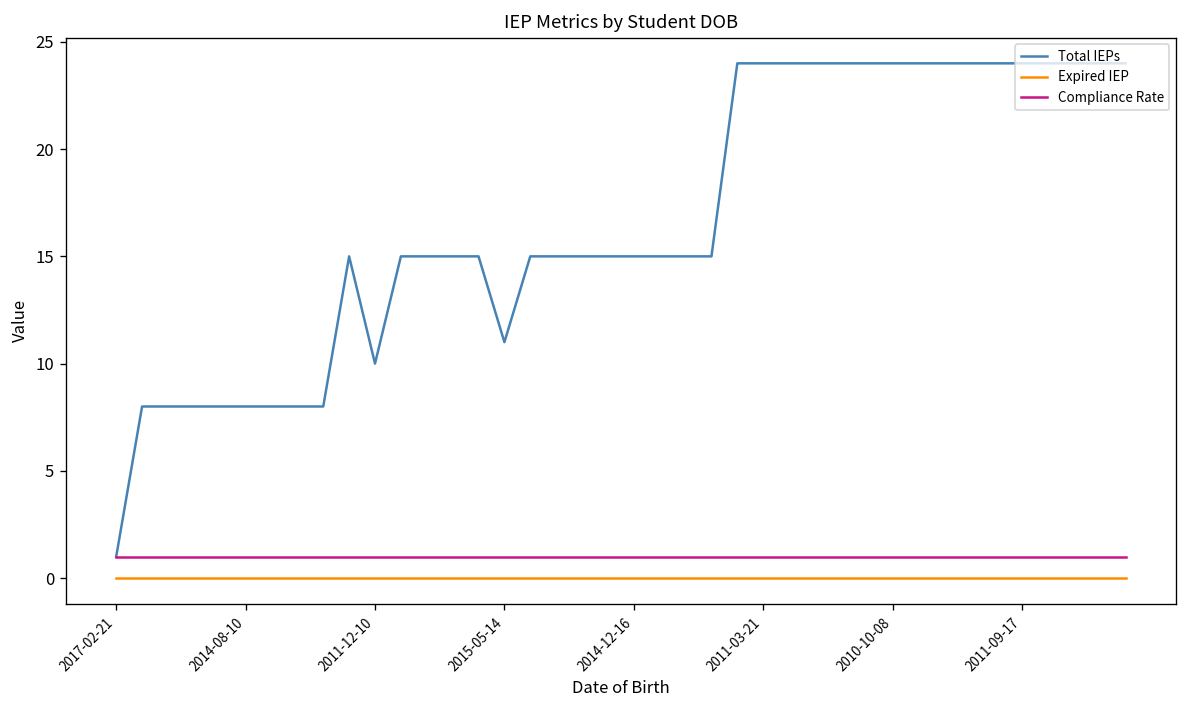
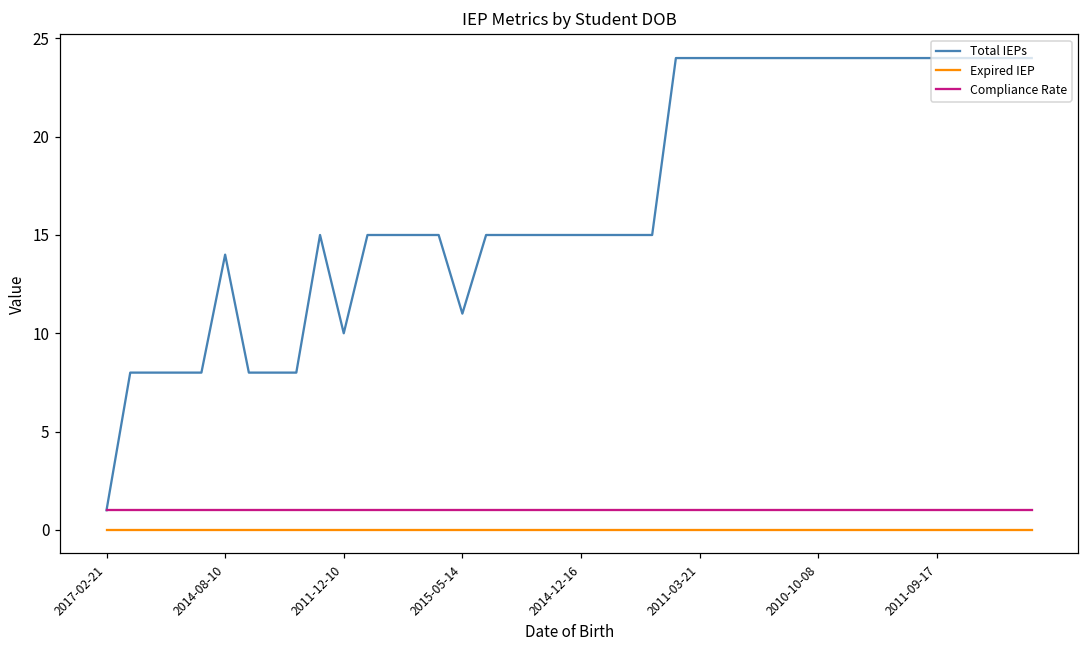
Total IEPs, 2014-08-10: 8 -> 14
